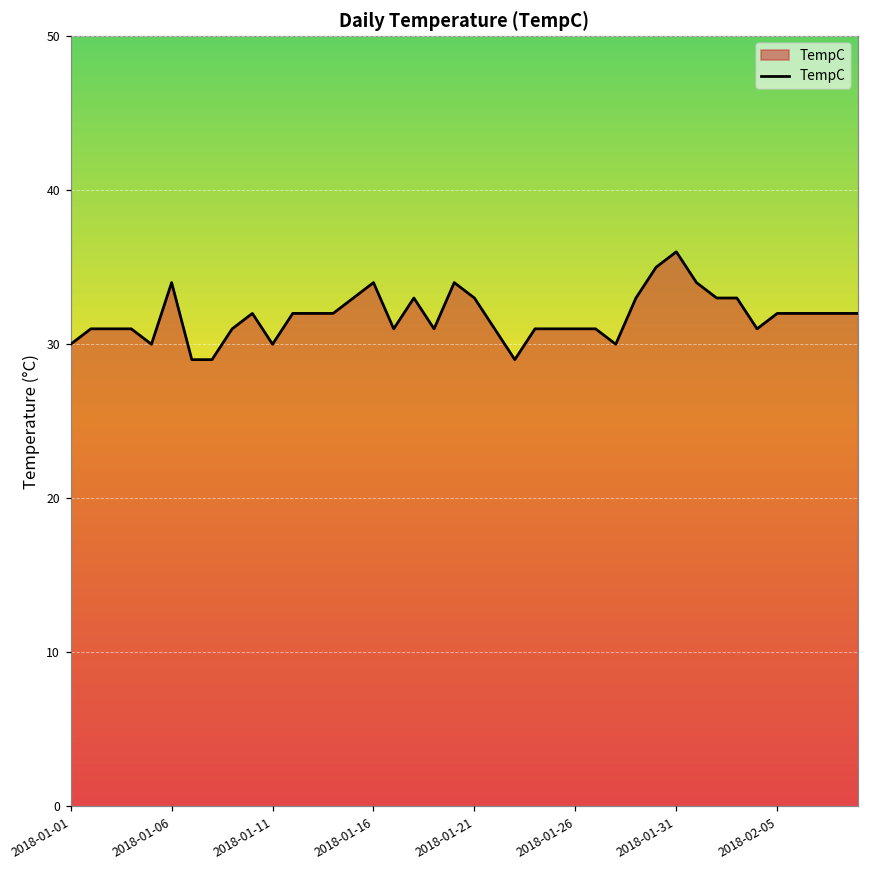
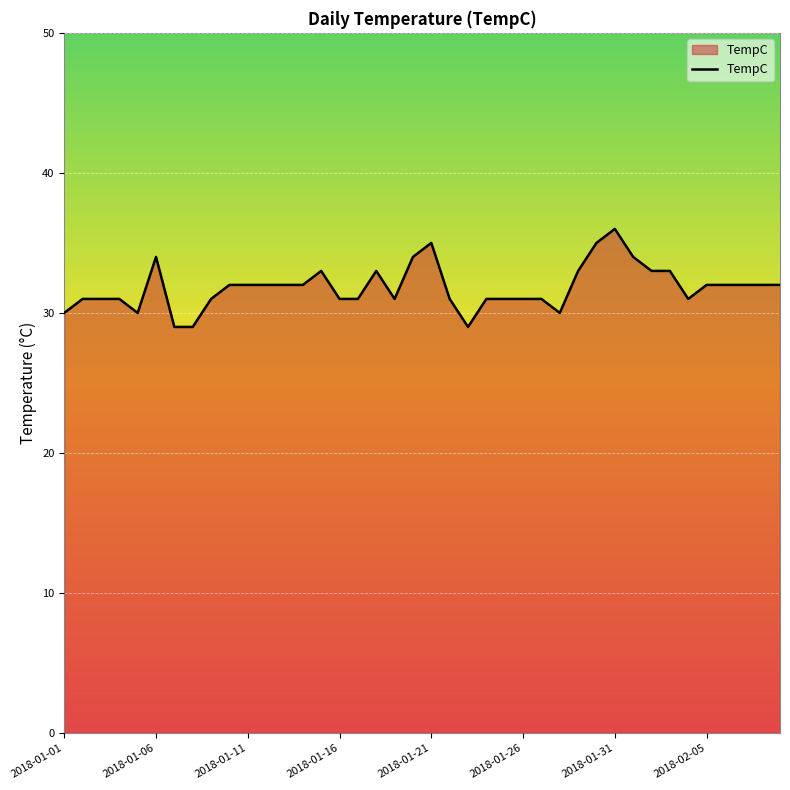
2018-01-11: 30 -> 32
2018-01-16: 34 -> 31
2018-01-21: 33 -> 35
